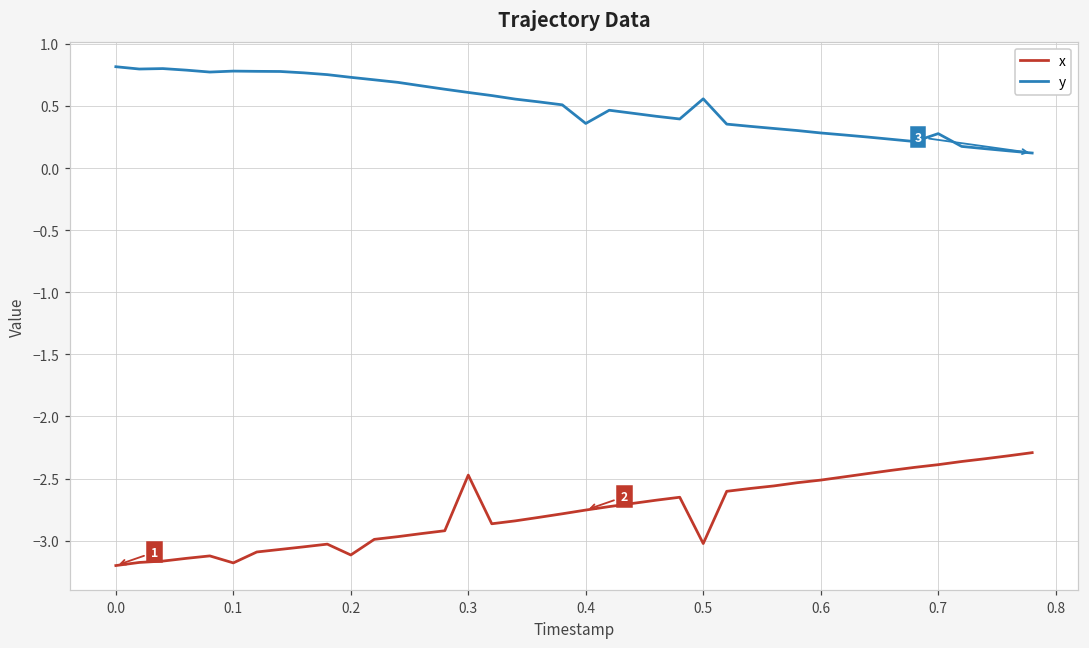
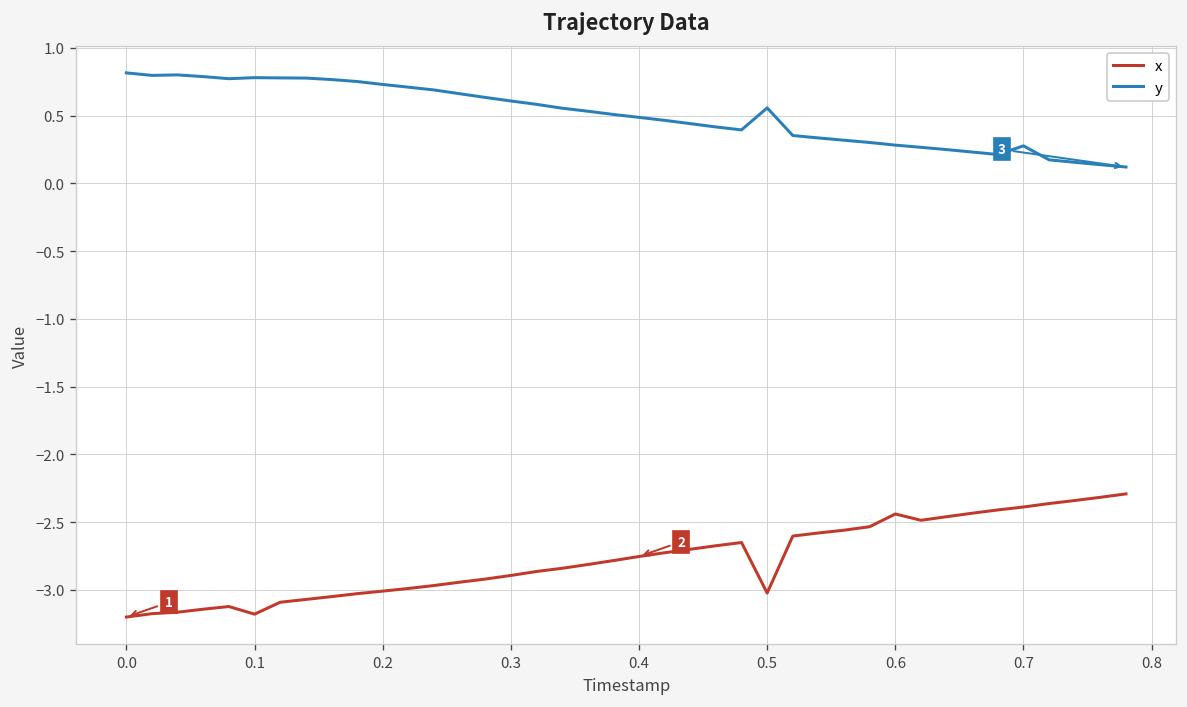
x, 0.2: -3.12 -> -3.01
x, 0.3: -2.47 -> -2.89
y, 0.4: 0.36 -> 0.49
x, 0.6: -2.51 -> -2.44
